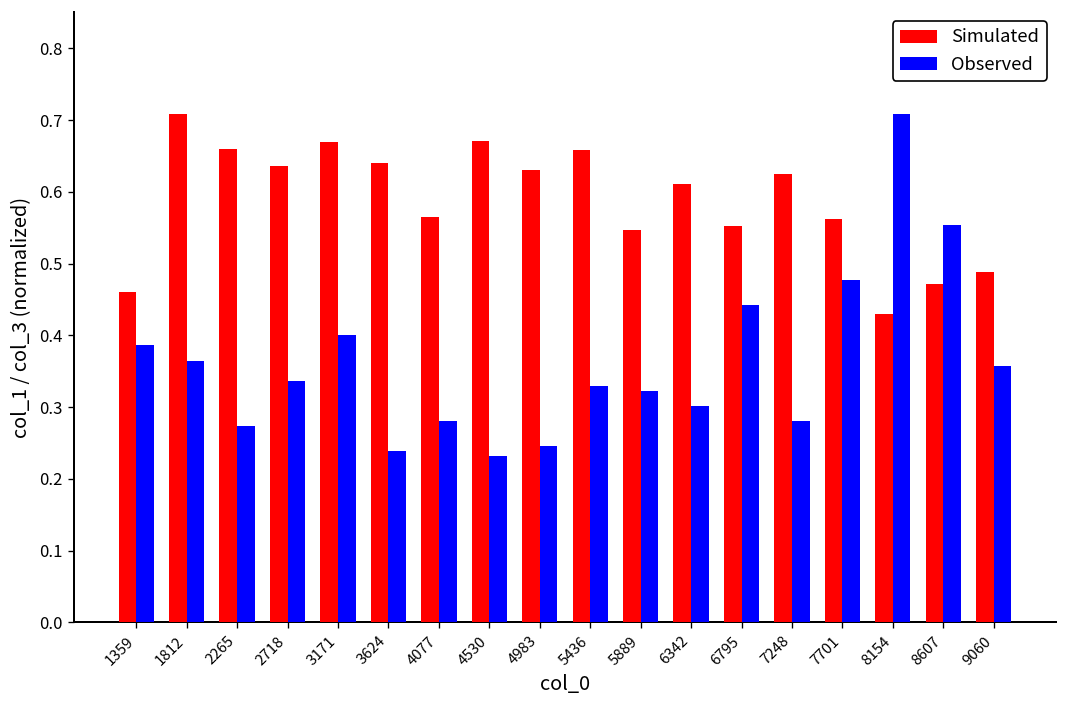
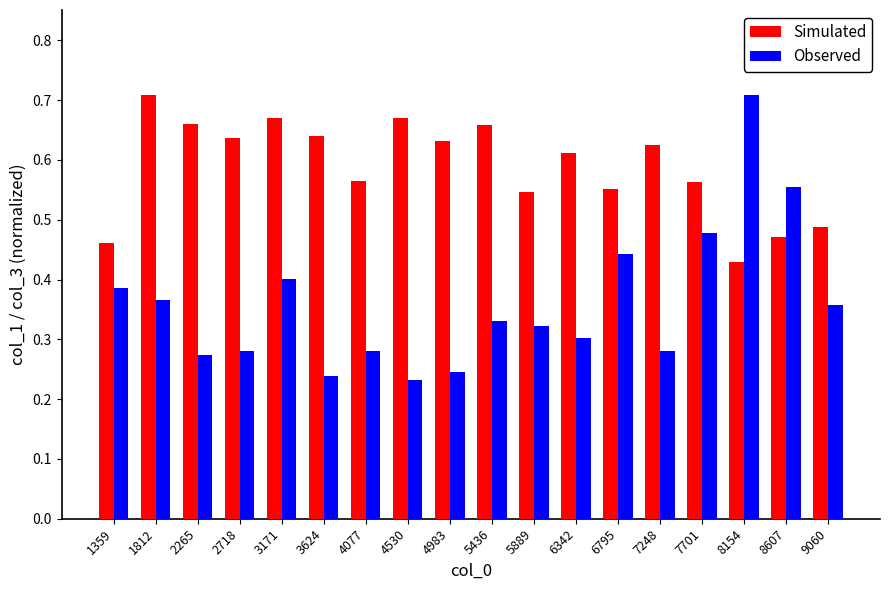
Observed, 2718: 0.34 -> 0.28
